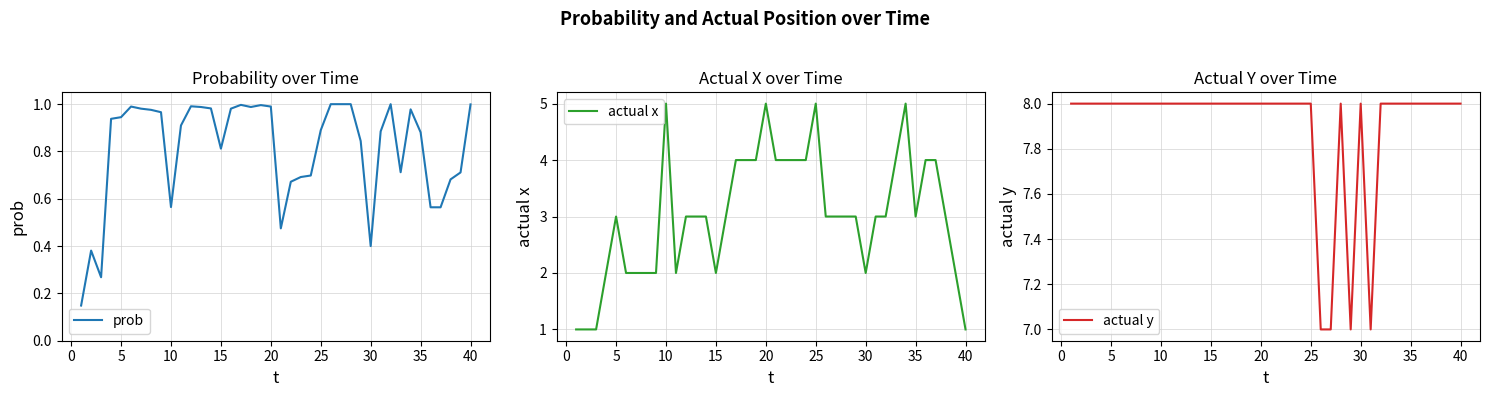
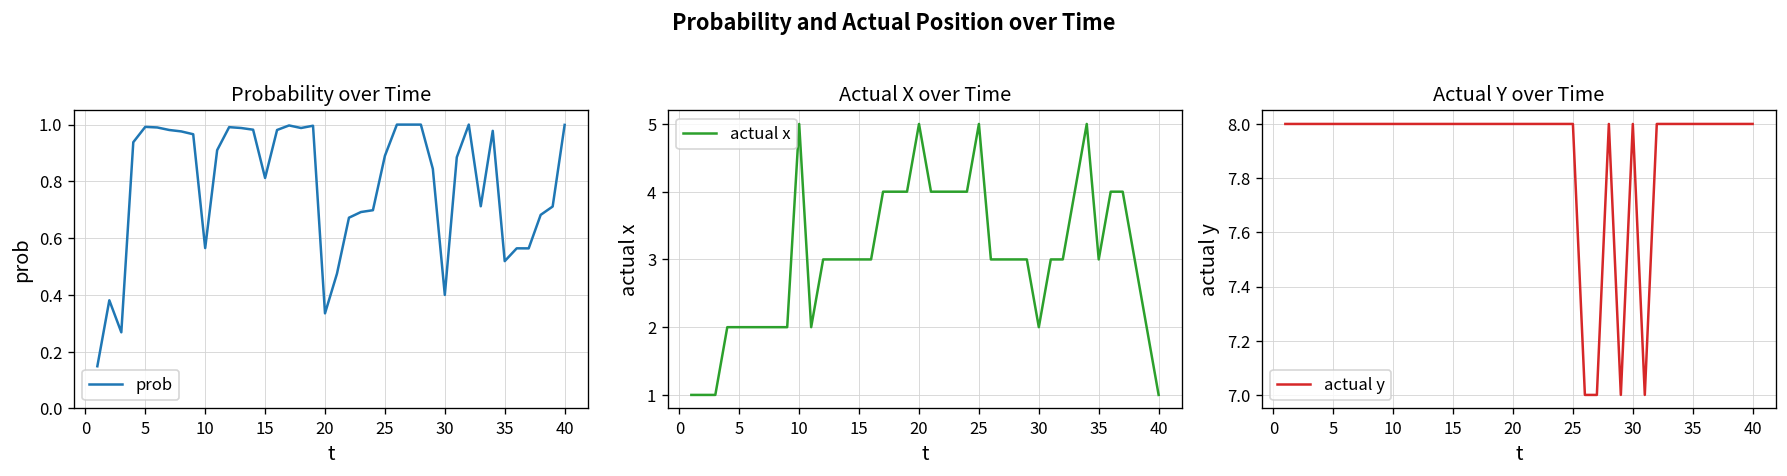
Probability over Time, 5: 0.95 -> 0.99
Probability over Time, 20: 0.99 -> 0.34
Probability over Time, 35: 0.88 -> 0.52
Actual X over Time, 5: 3 -> 2
Actual X over Time, 15: 2 -> 3
